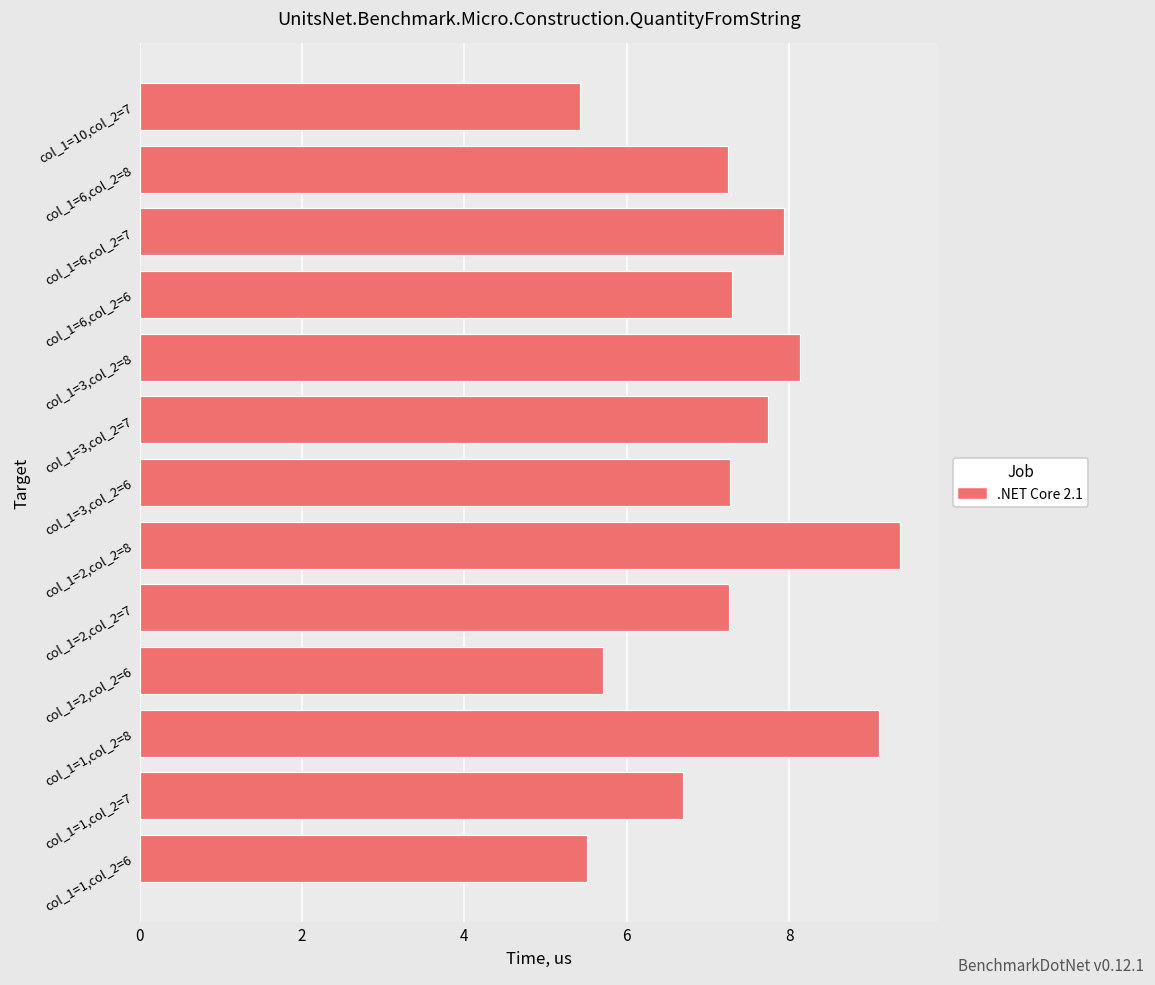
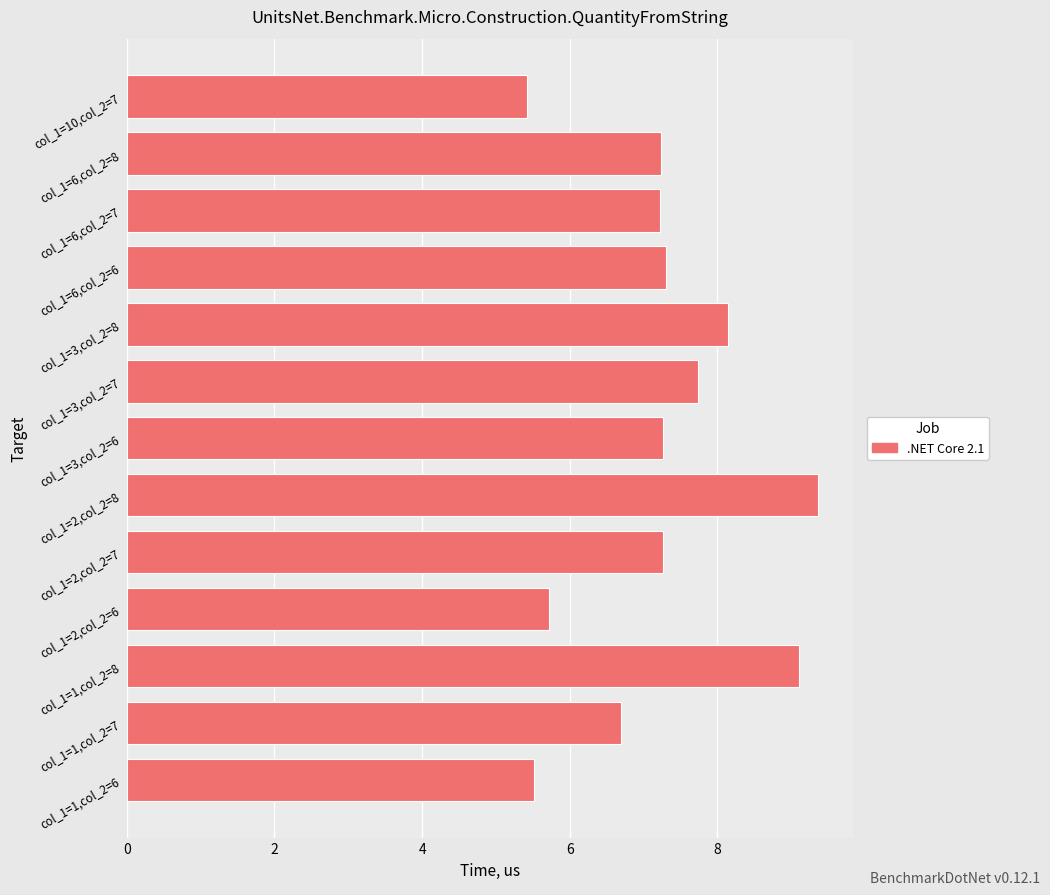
col_1=6,col_2=7: 7.9 -> 7.2
